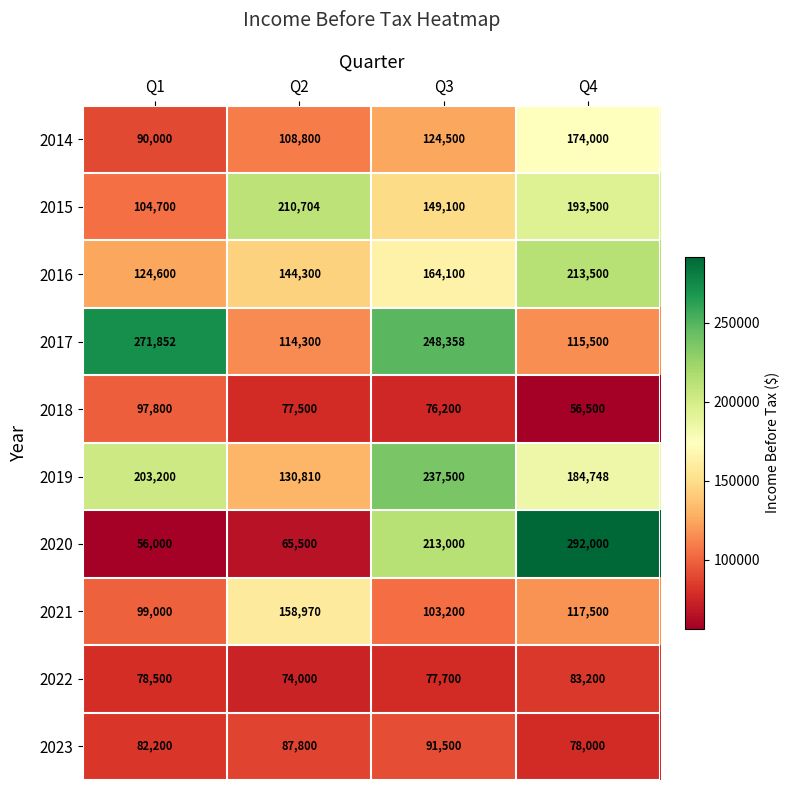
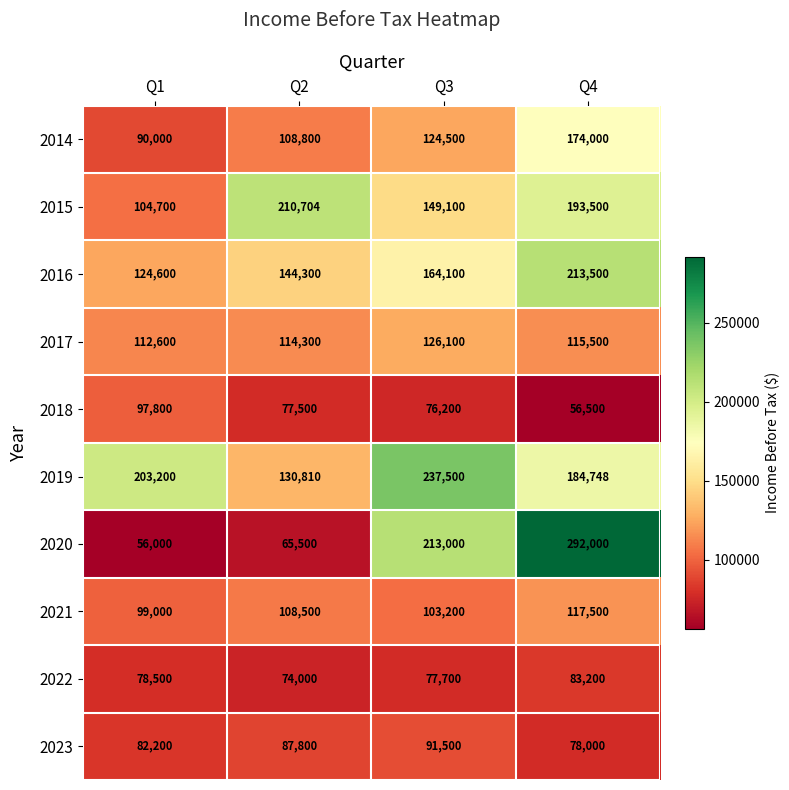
2017, Q1: 271,852 -> 112,600
2017, Q3: 248,358 -> 126,100
2021, Q2: 158,970 -> 108,500
